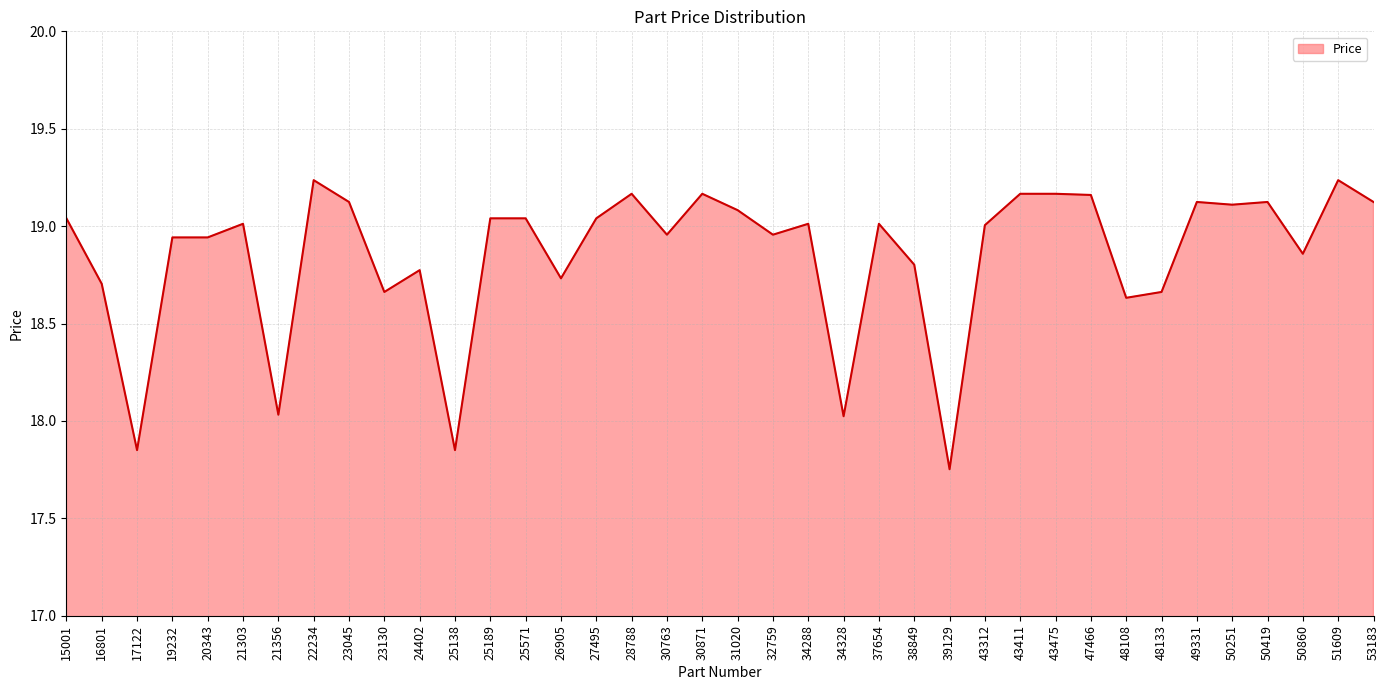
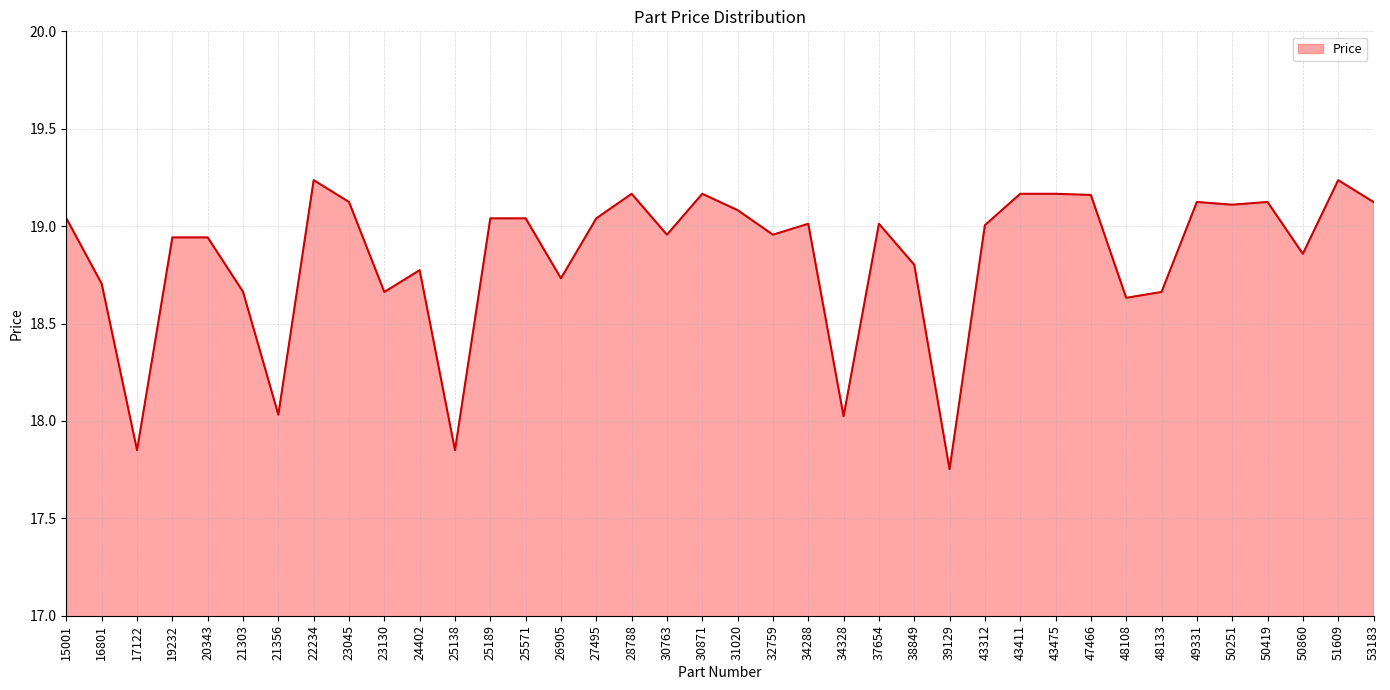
21303: 19.01 -> 18.66
